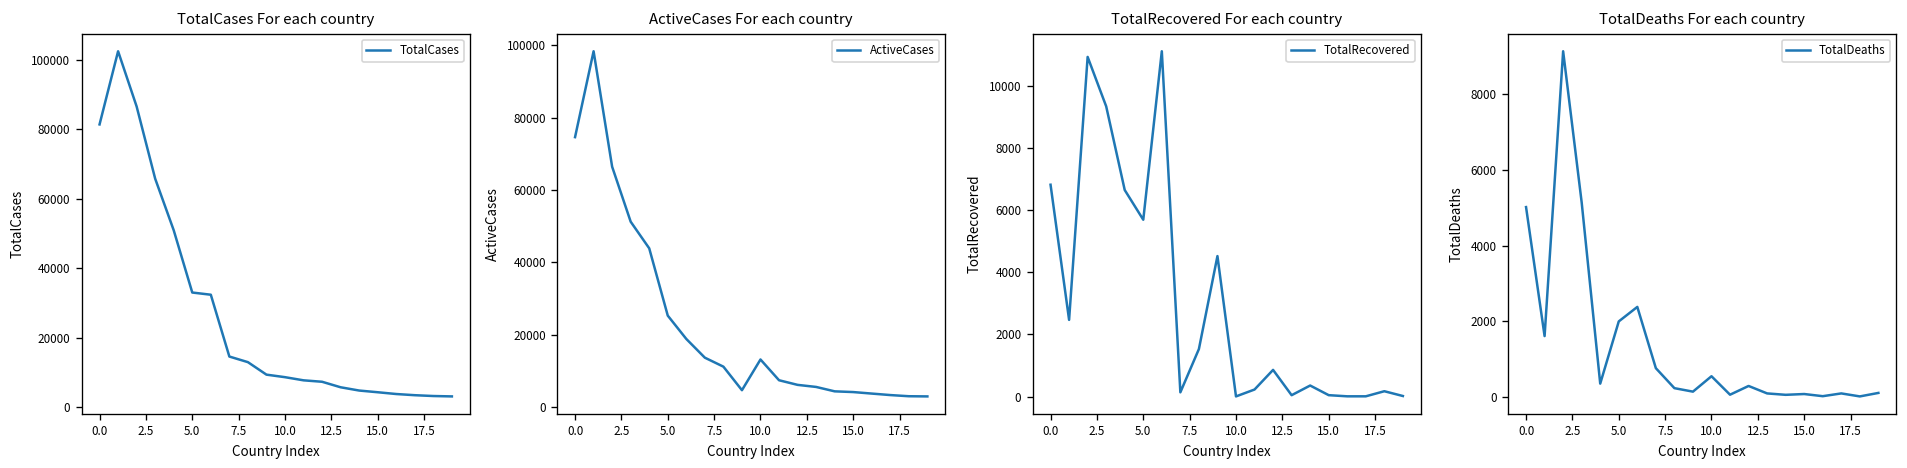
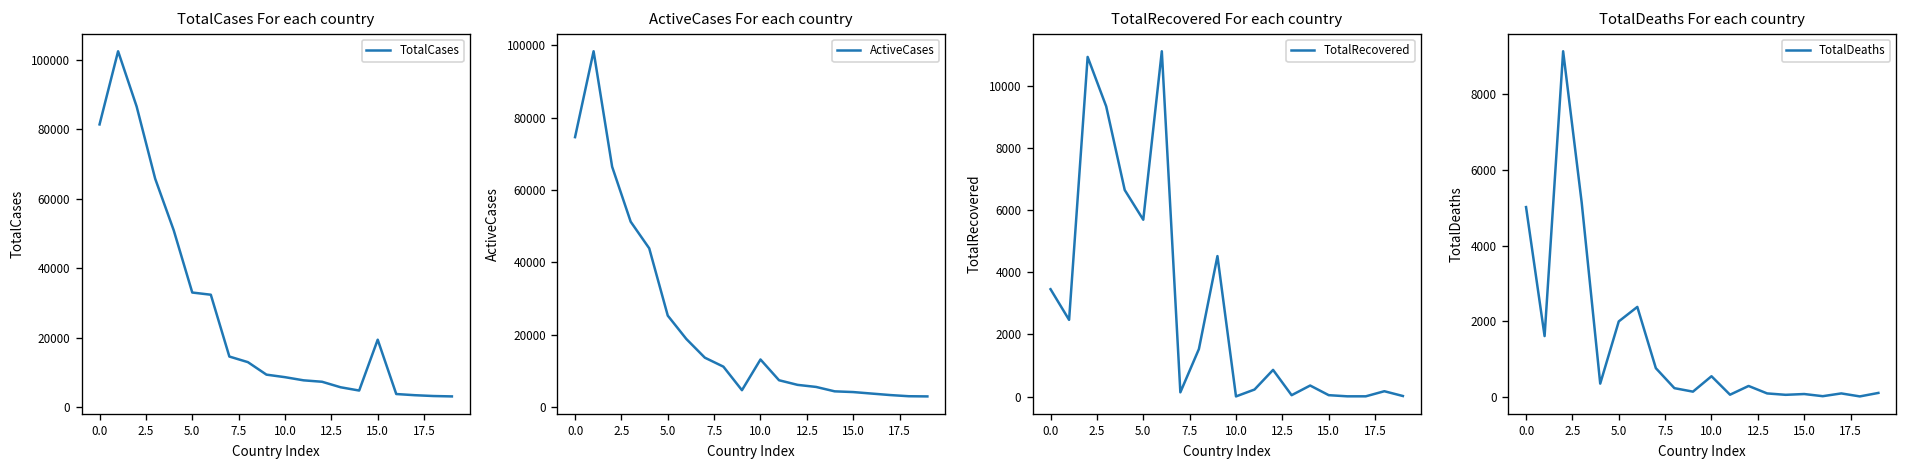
TotalCases For each country, 15.0: 4000 -> 19000
TotalRecovered For each country, 0.0: 6800 -> 3500
